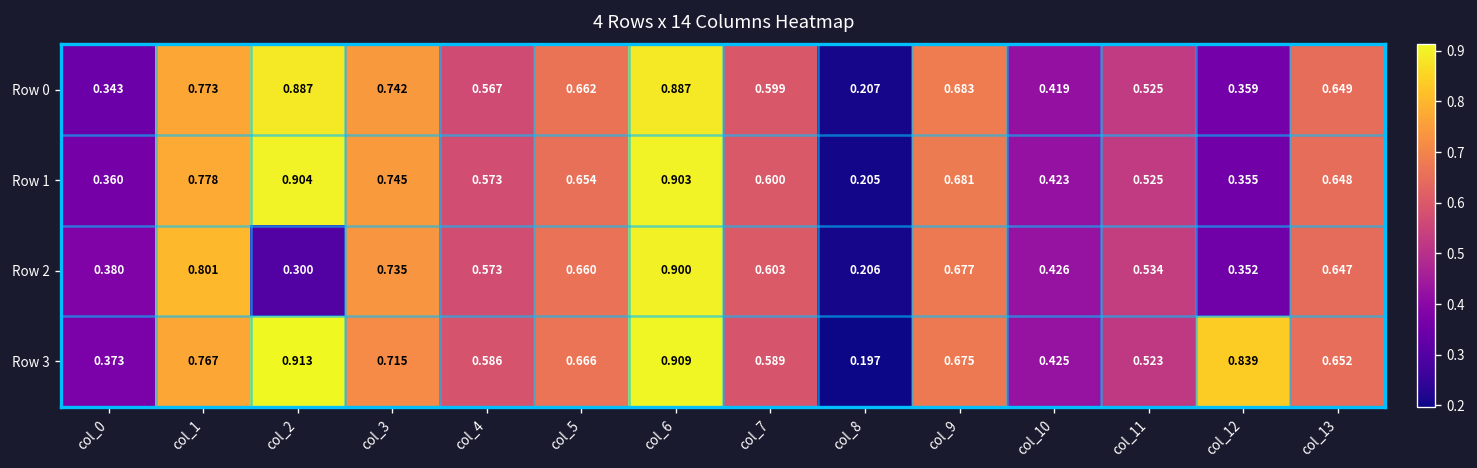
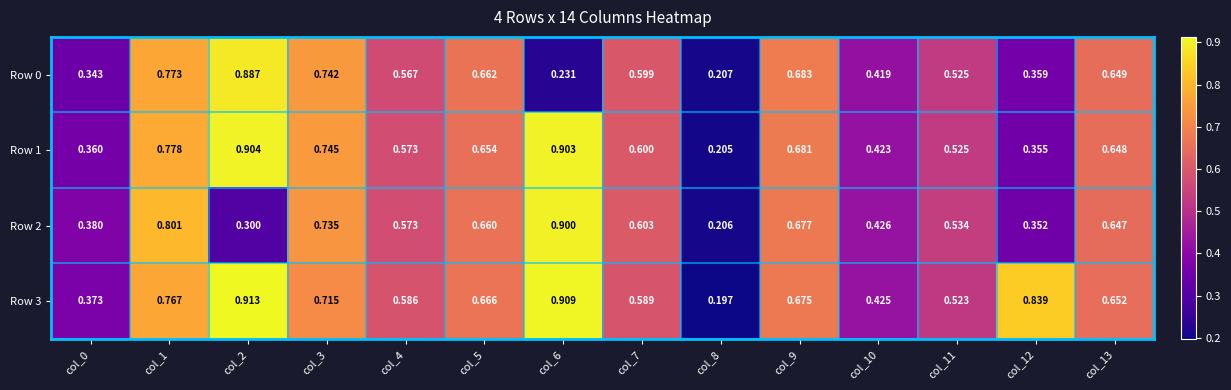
Row 0, col_6: 0.887 -> 0.231
